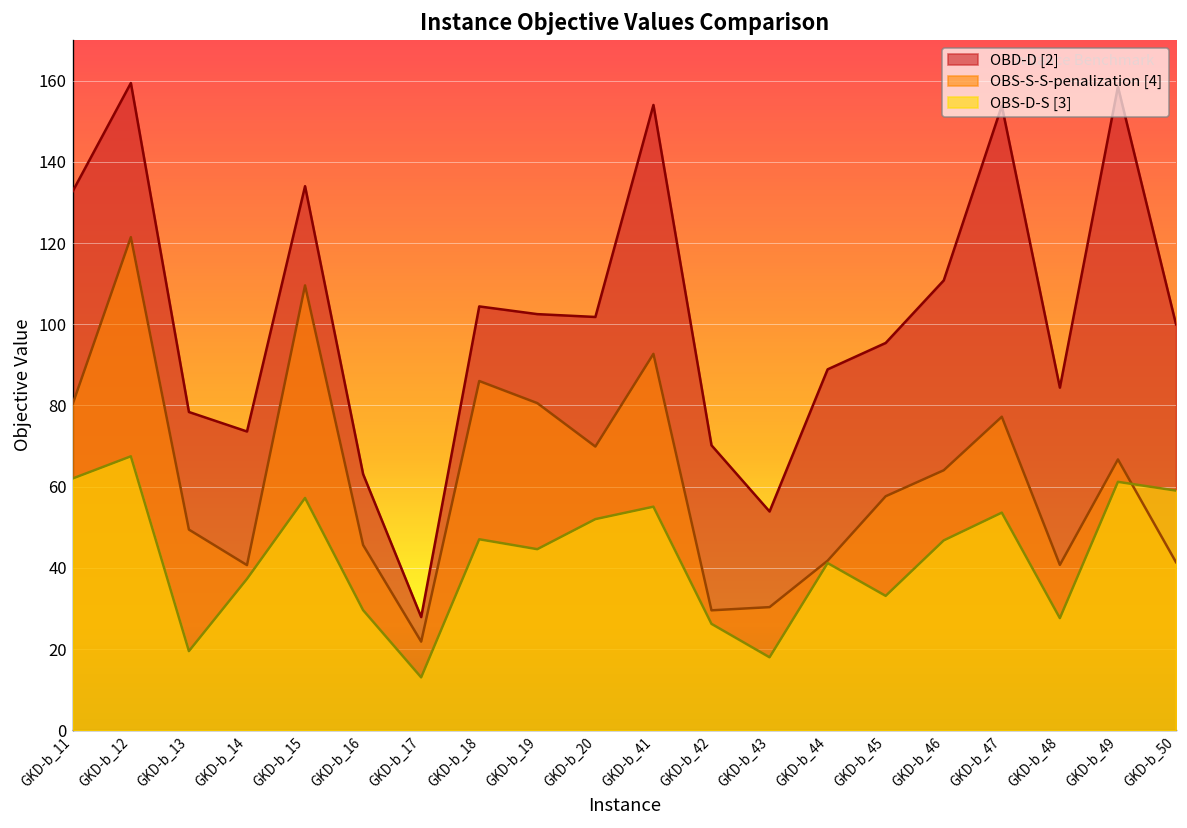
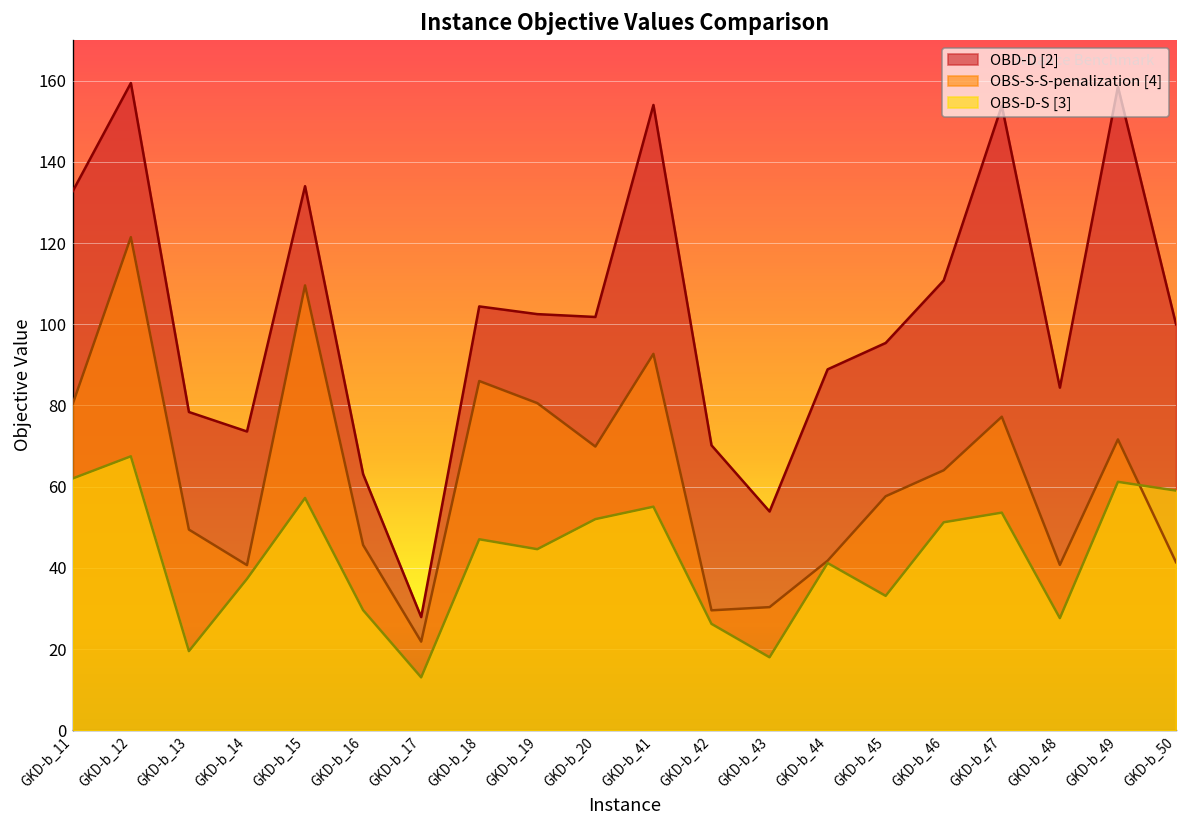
OBS-D-S [3], GKD-b_46: 47 -> 51
OBS-S-S-penalization [4], GKD-b_49: 67 -> 72
